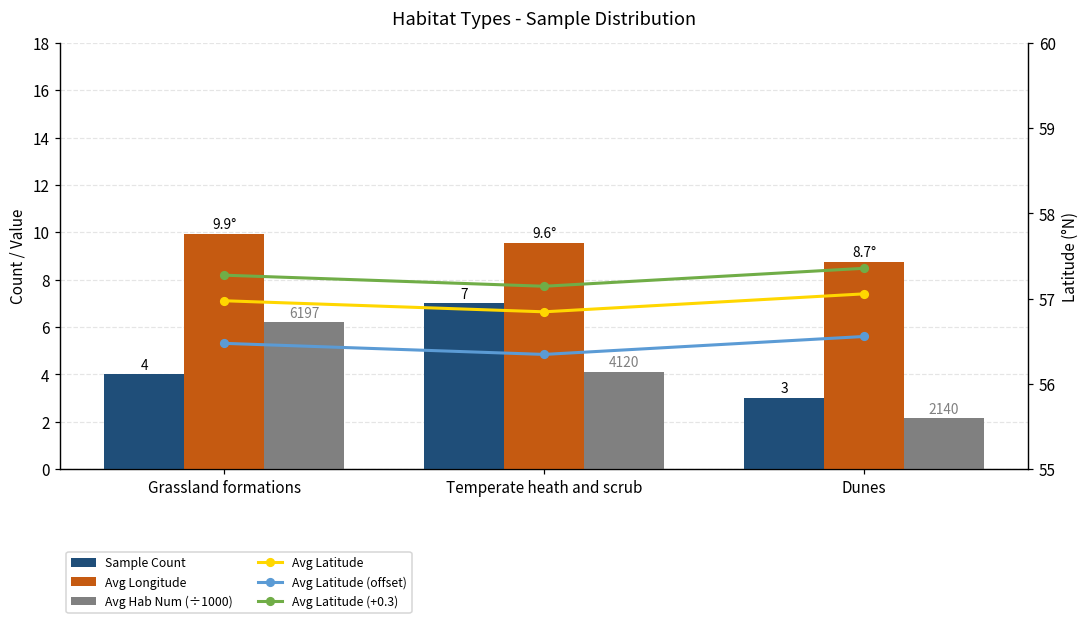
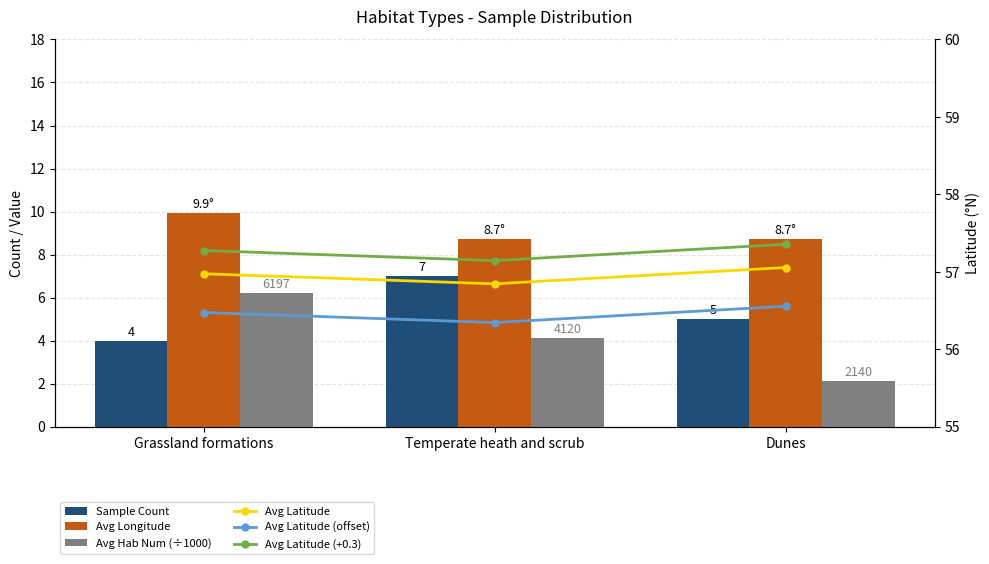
Avg Longitude, Temperate heath and scrub: 9.6° -> 8.7°
Sample Count, Dunes: 3 -> 5
